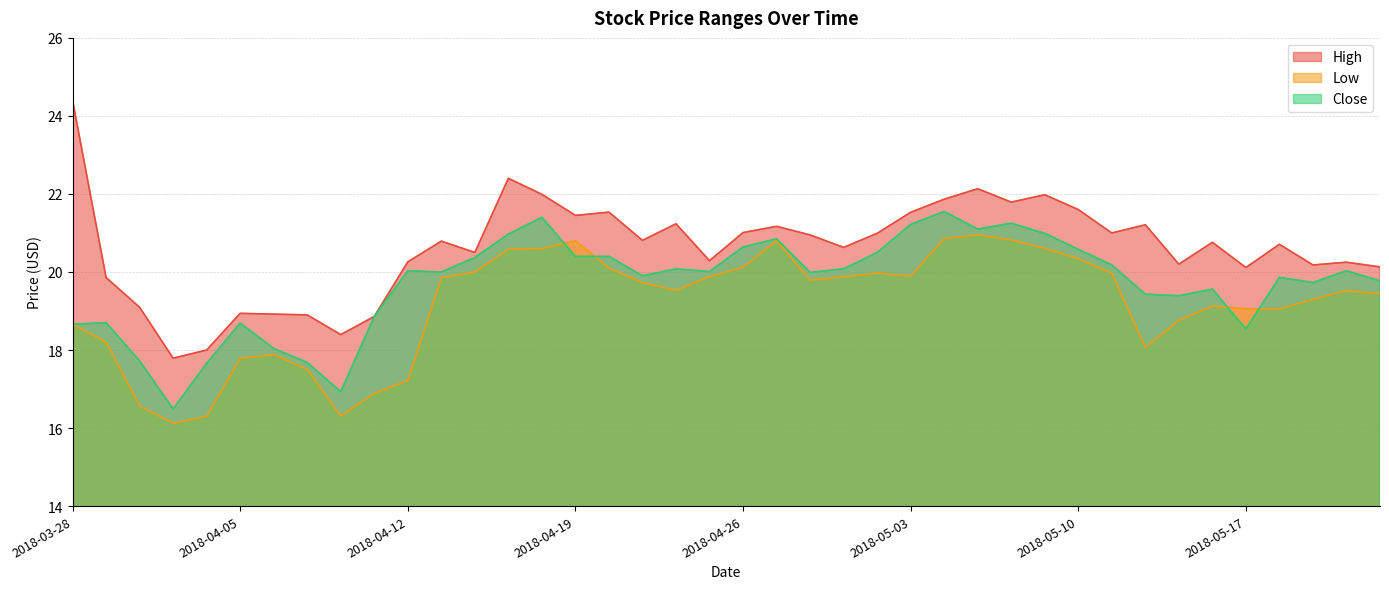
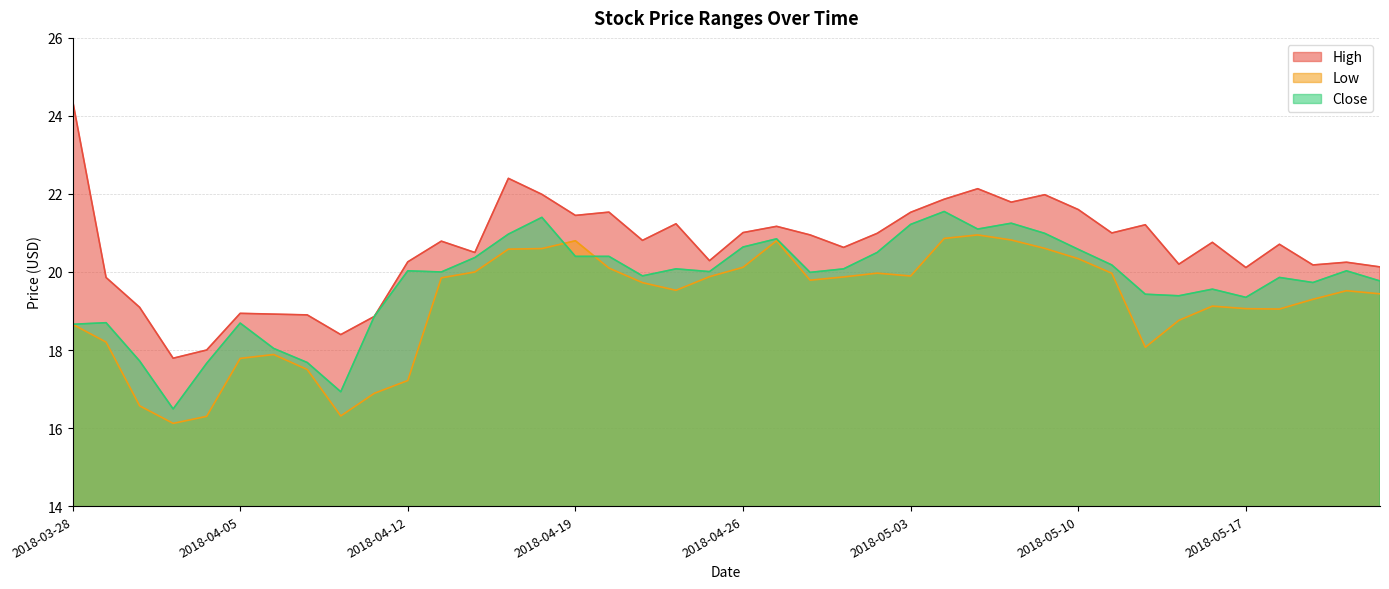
Close, 2018-05-17: 18.5 -> 19.4
